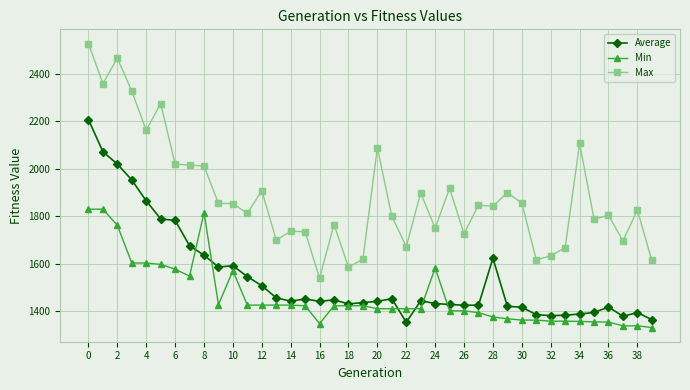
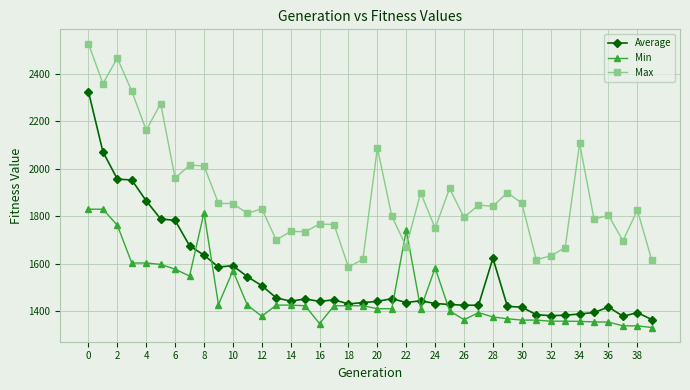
Average, 0: 2210 -> 2320
Average, 2: 2020 -> 1960
Max, 6: 2020 -> 1960
Min, 12: 1430 -> 1380
Max, 12: 1910 -> 1830
Max, 16: 1540 -> 1770
Average, 22: 1350 -> 1440
Min, 22: 1410 -> 1740
Min, 26: 1400 -> 1360
Max, 26: 1730 -> 1790
